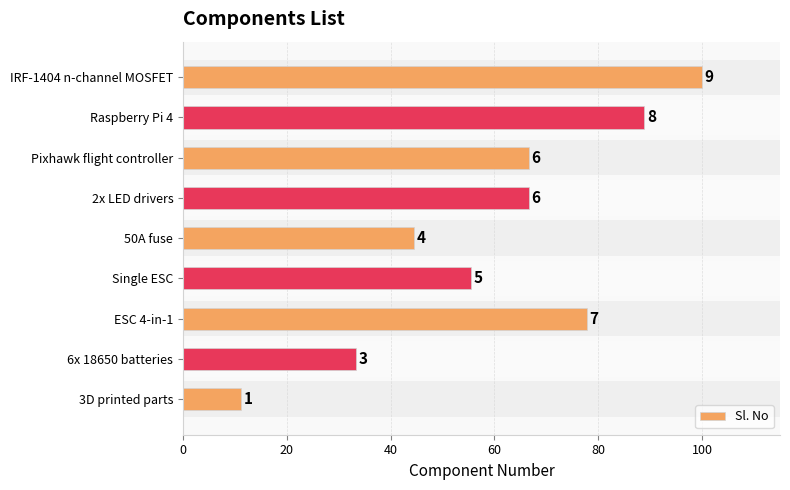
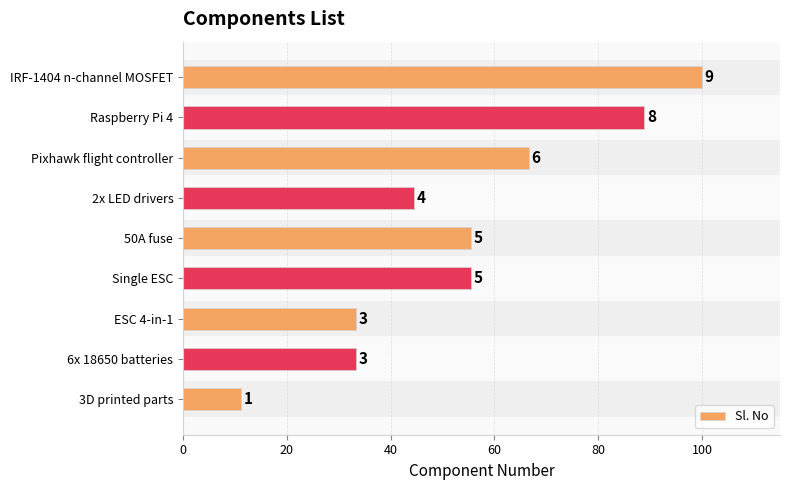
Sl. No, 2x LED drivers: 6 -> 4
Sl. No, 50A fuse: 4 -> 5
Sl. No, ESC 4-in-1: 7 -> 3
